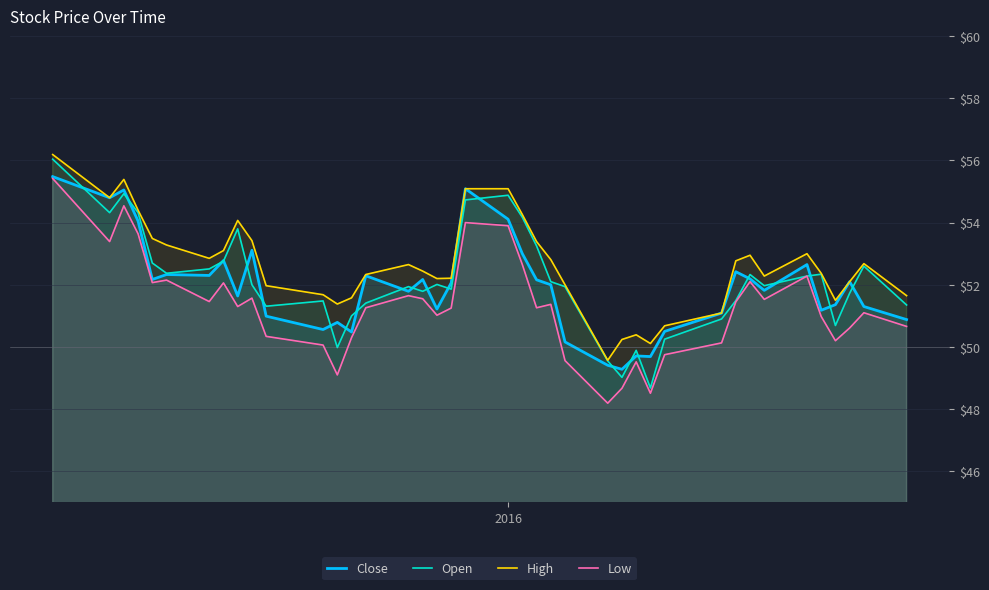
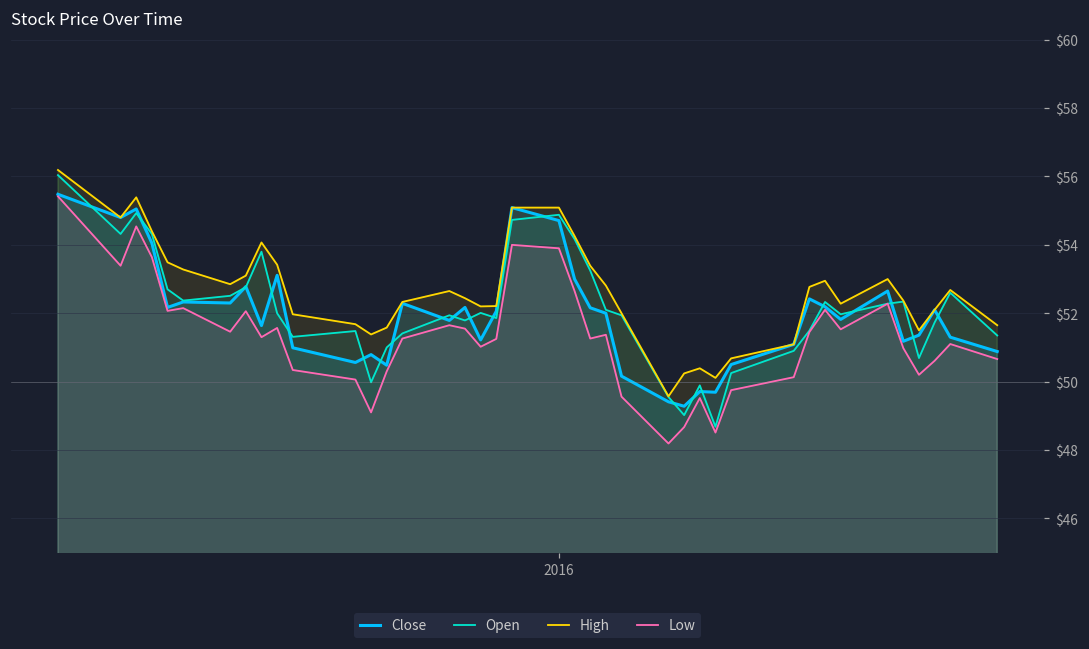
Close, 2016: $54.1 -> $54.7
